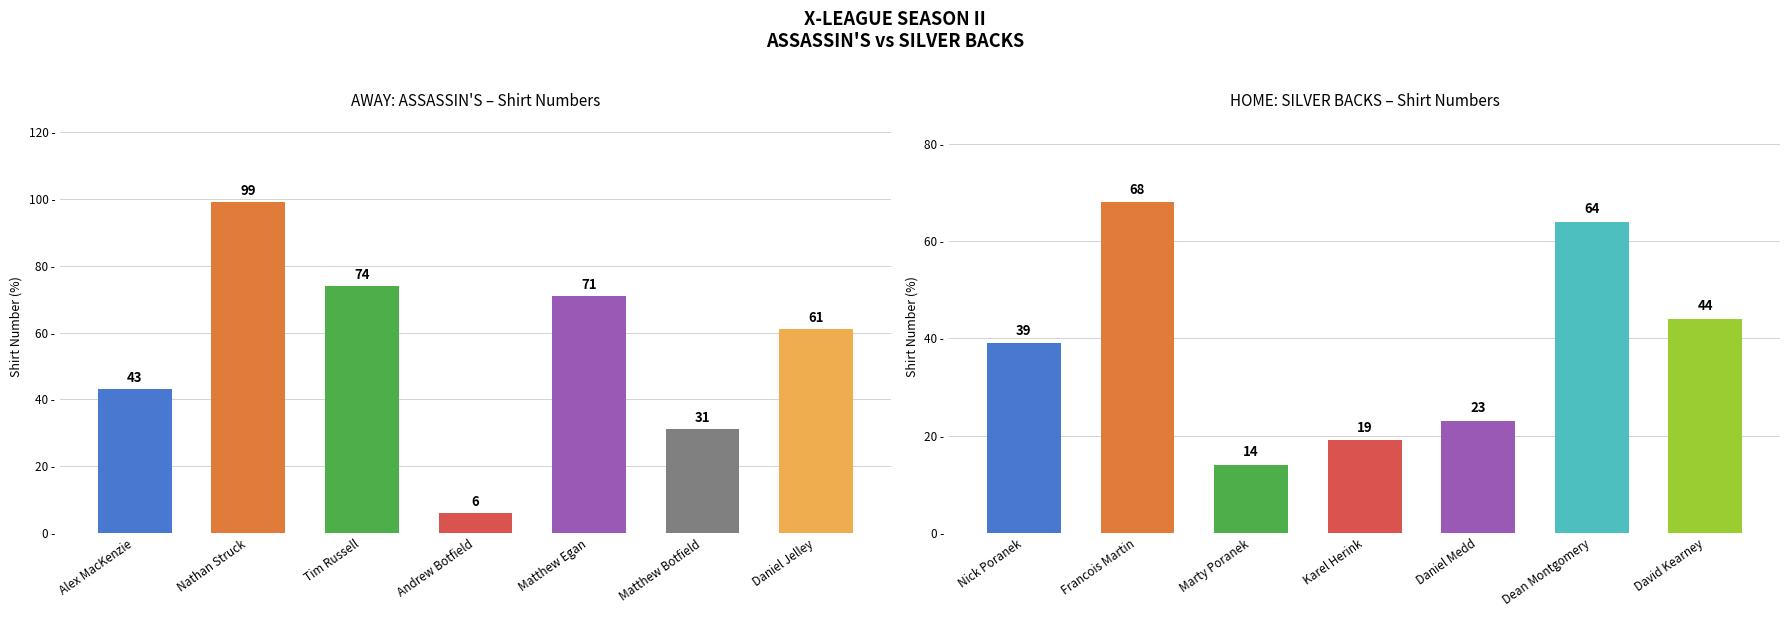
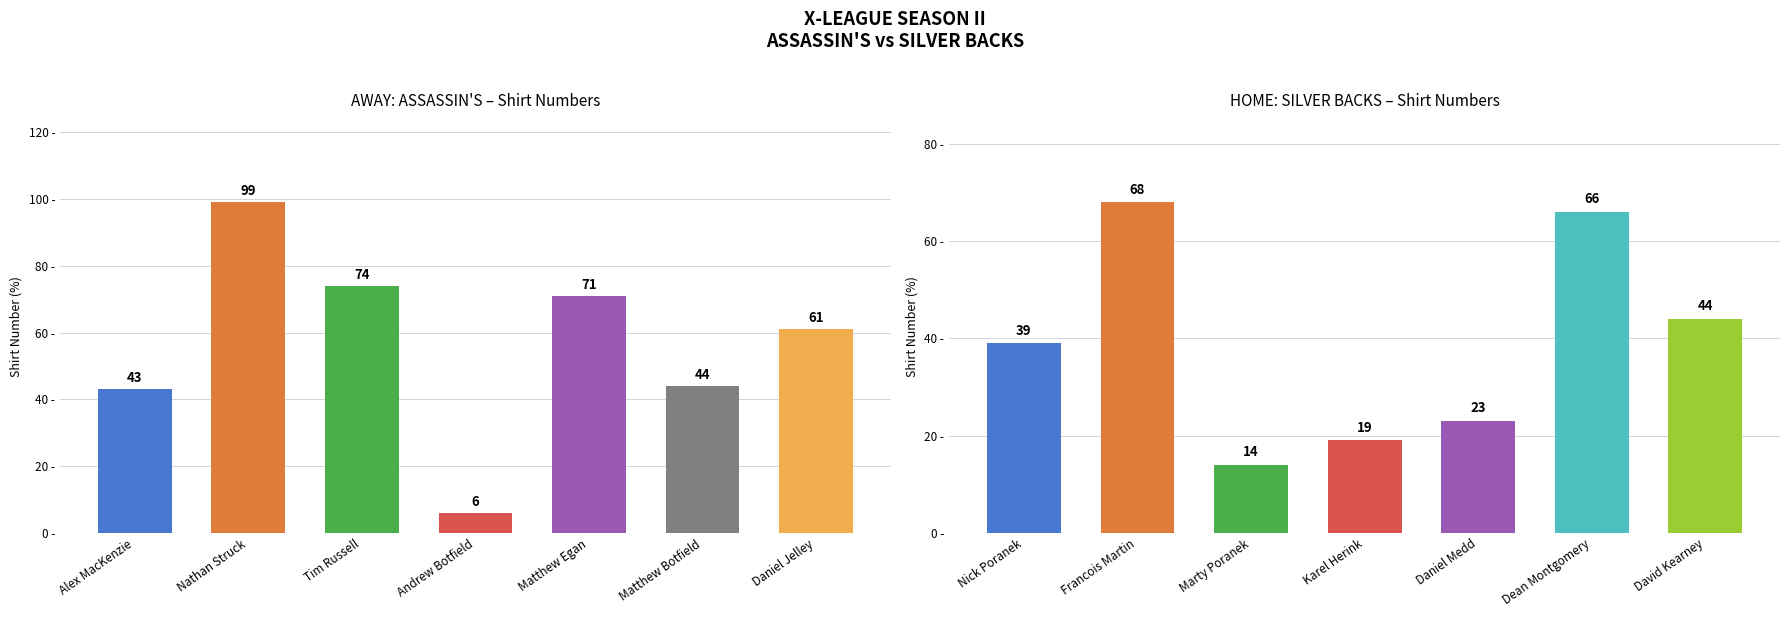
AWAY: ASSASSIN'S – Shirt Numbers, Matthew Botfield: 31 -> 44
HOME: SILVER BACKS – Shirt Numbers, Dean Montgomery: 64 -> 66
